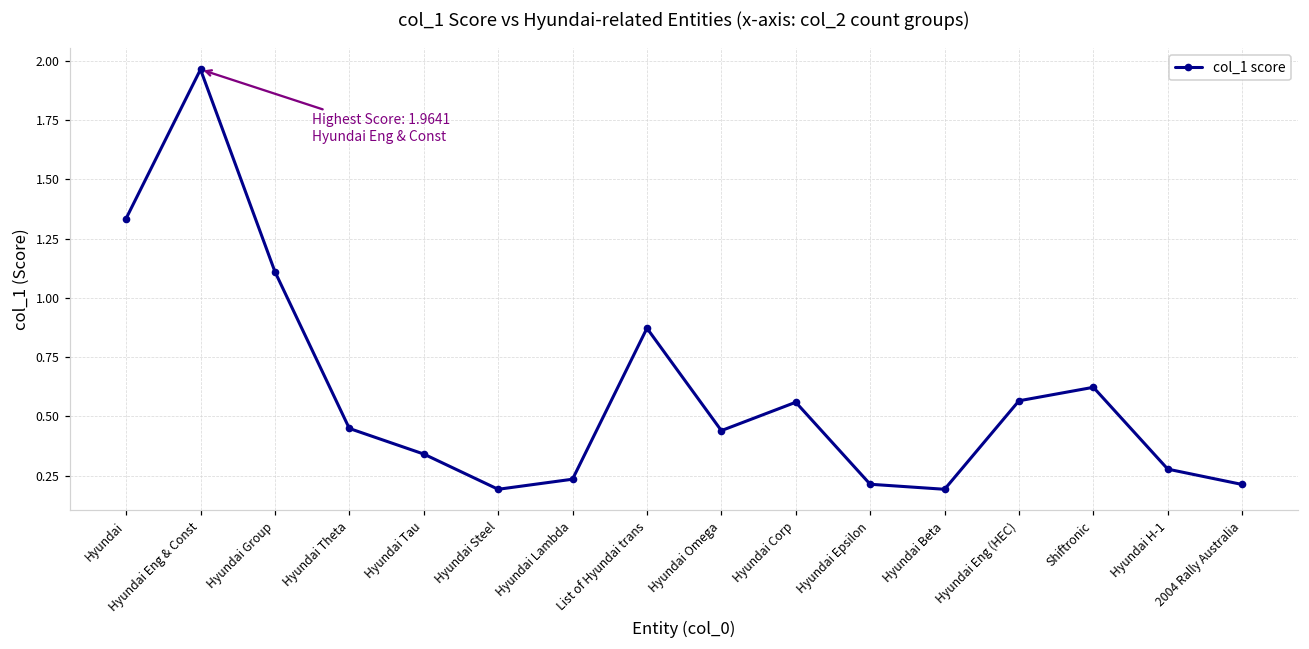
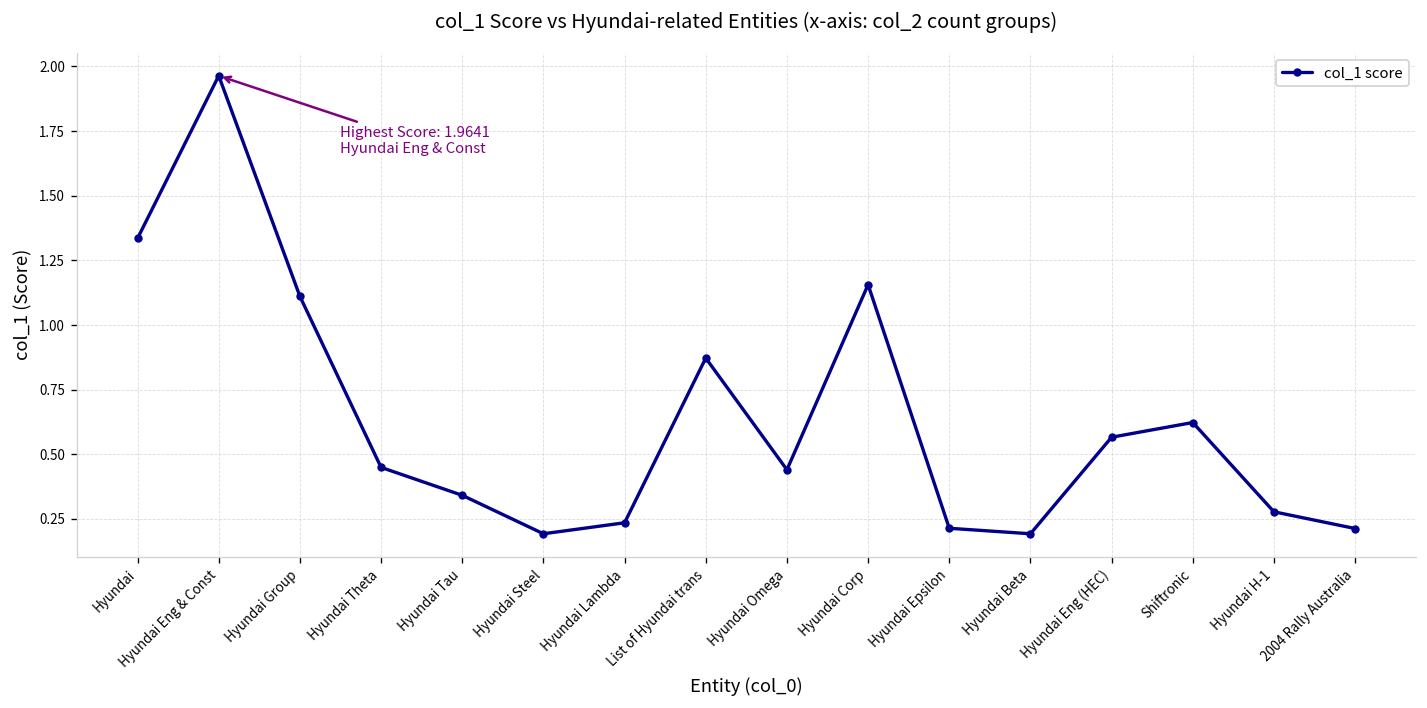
Hyundai Corp: 0.56 -> 1.16
